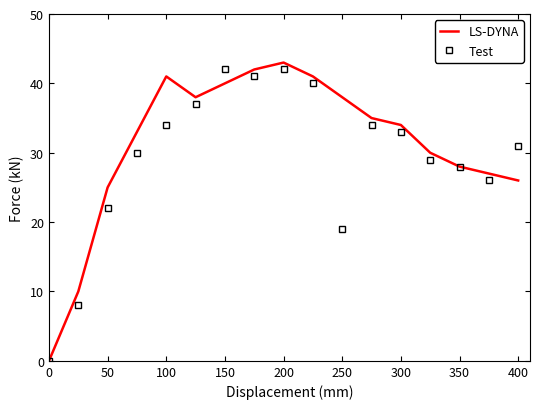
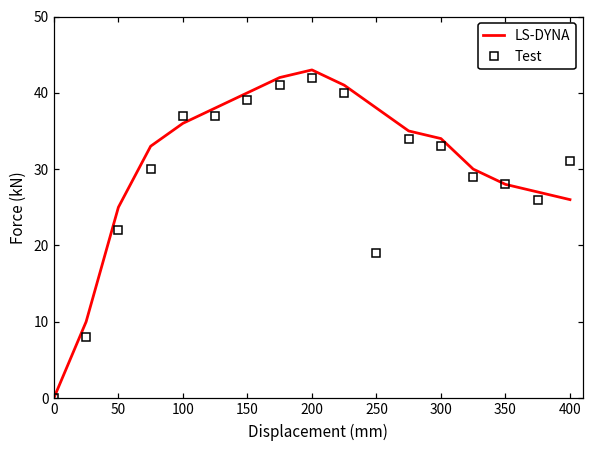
LS-DYNA, 100: 41 -> 36
Test, 100: 34 -> 37
Test, 150: 42 -> 39
